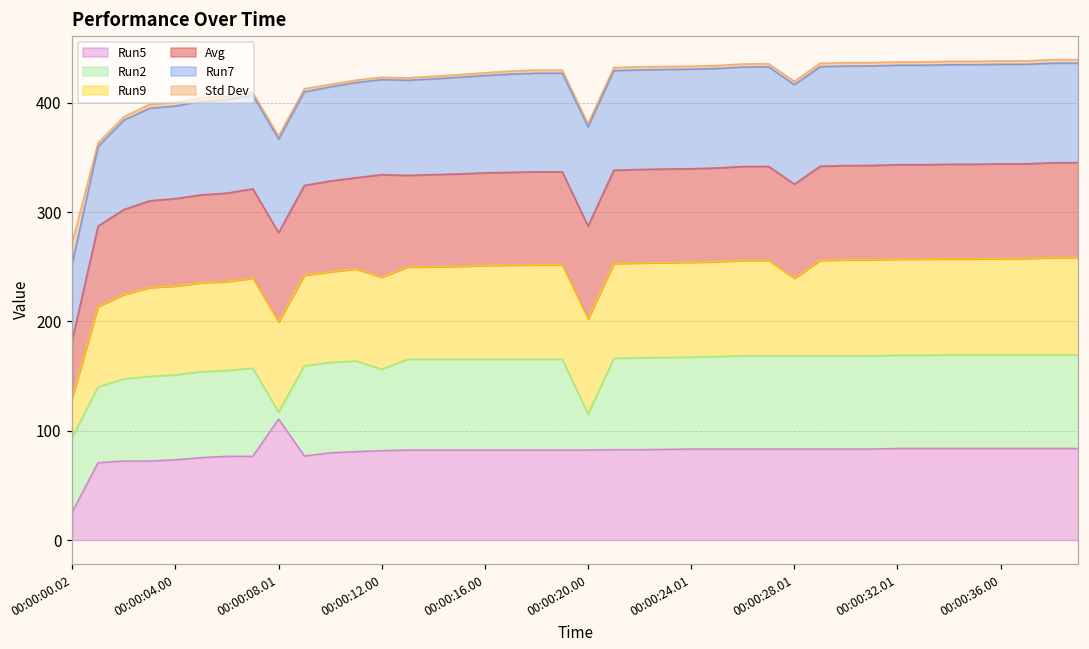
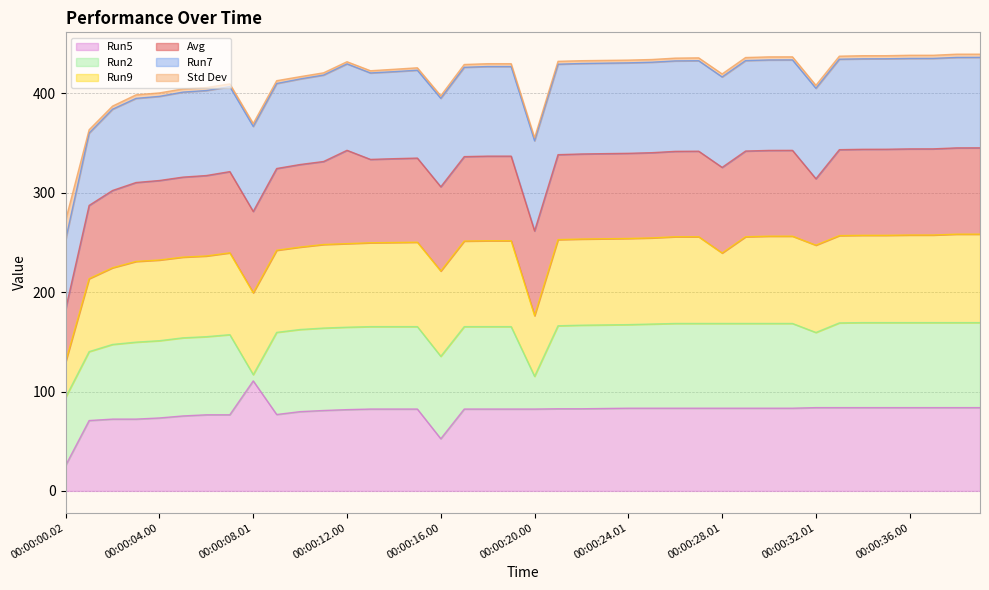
Run2, 00:00:12.00: 70 -> 80
Run5, 00:00:16.00: 80 -> 50
Run9, 00:00:20.00: 90 -> 60
Run2, 00:00:32.01: 90 -> 80
Avg, 00:00:32.01: 90 -> 70
